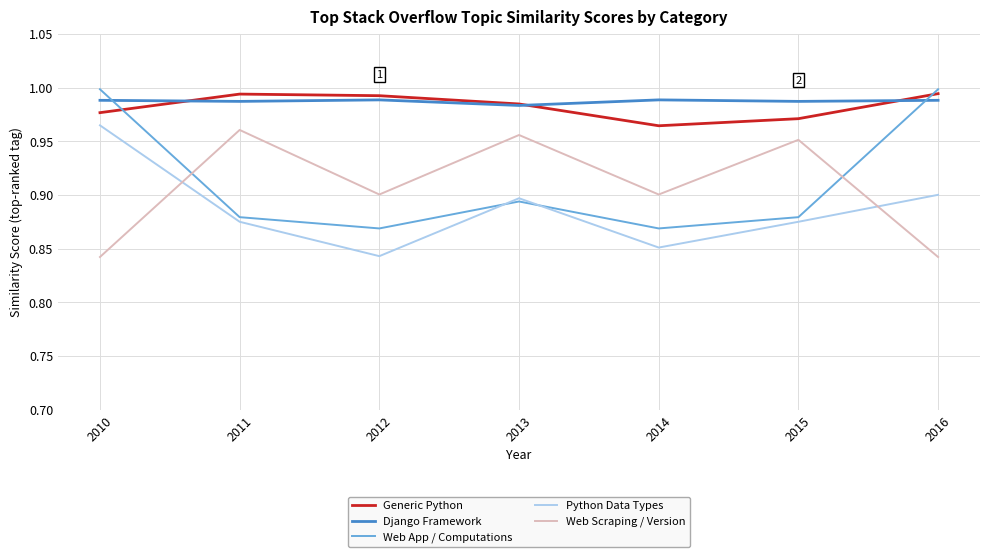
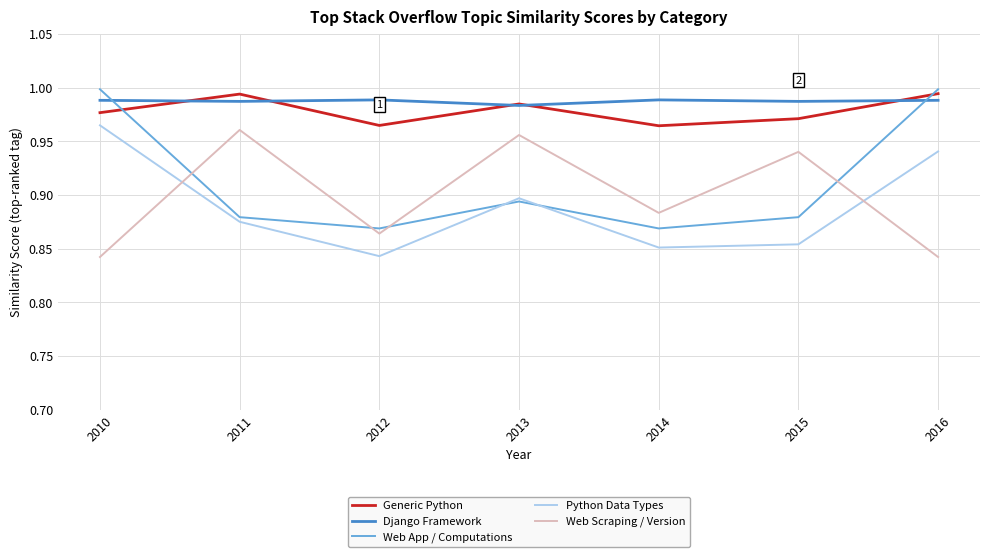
Generic Python, 2012: 0.992 -> 0.965
Web Scraping / Version, 2012: 0.900 -> 0.864
Web Scraping / Version, 2014: 0.900 -> 0.883
Python Data Types, 2015: 0.875 -> 0.854
Web Scraping / Version, 2015: 0.951 -> 0.940
Python Data Types, 2016: 0.900 -> 0.941
